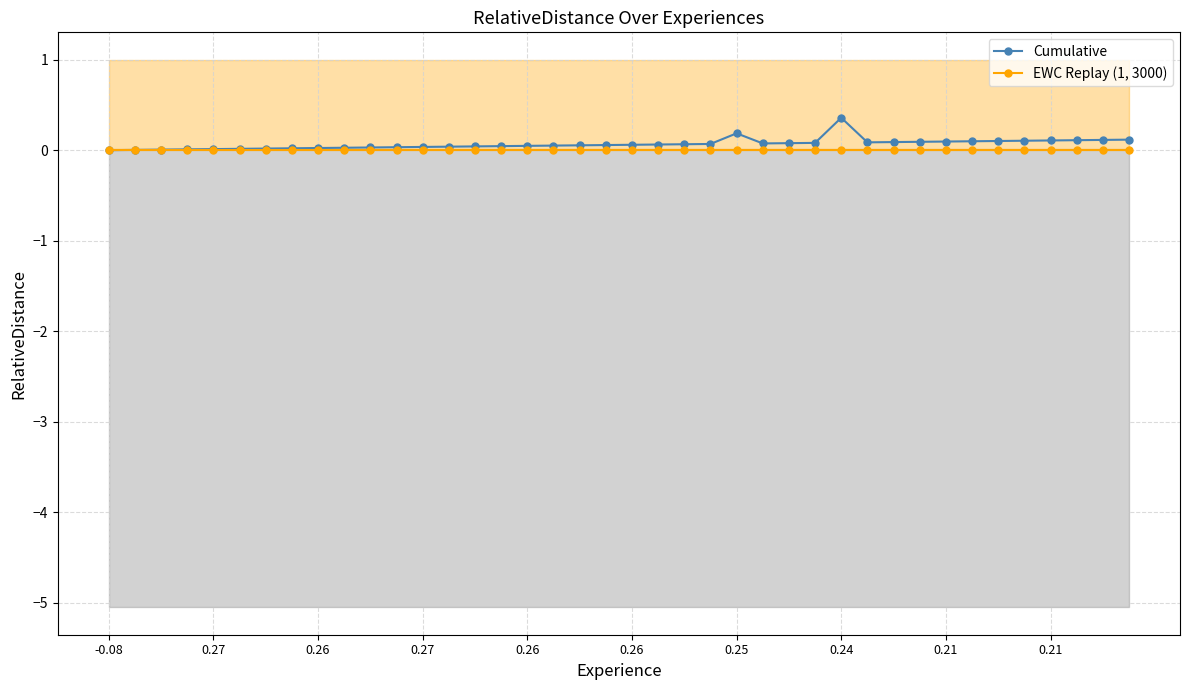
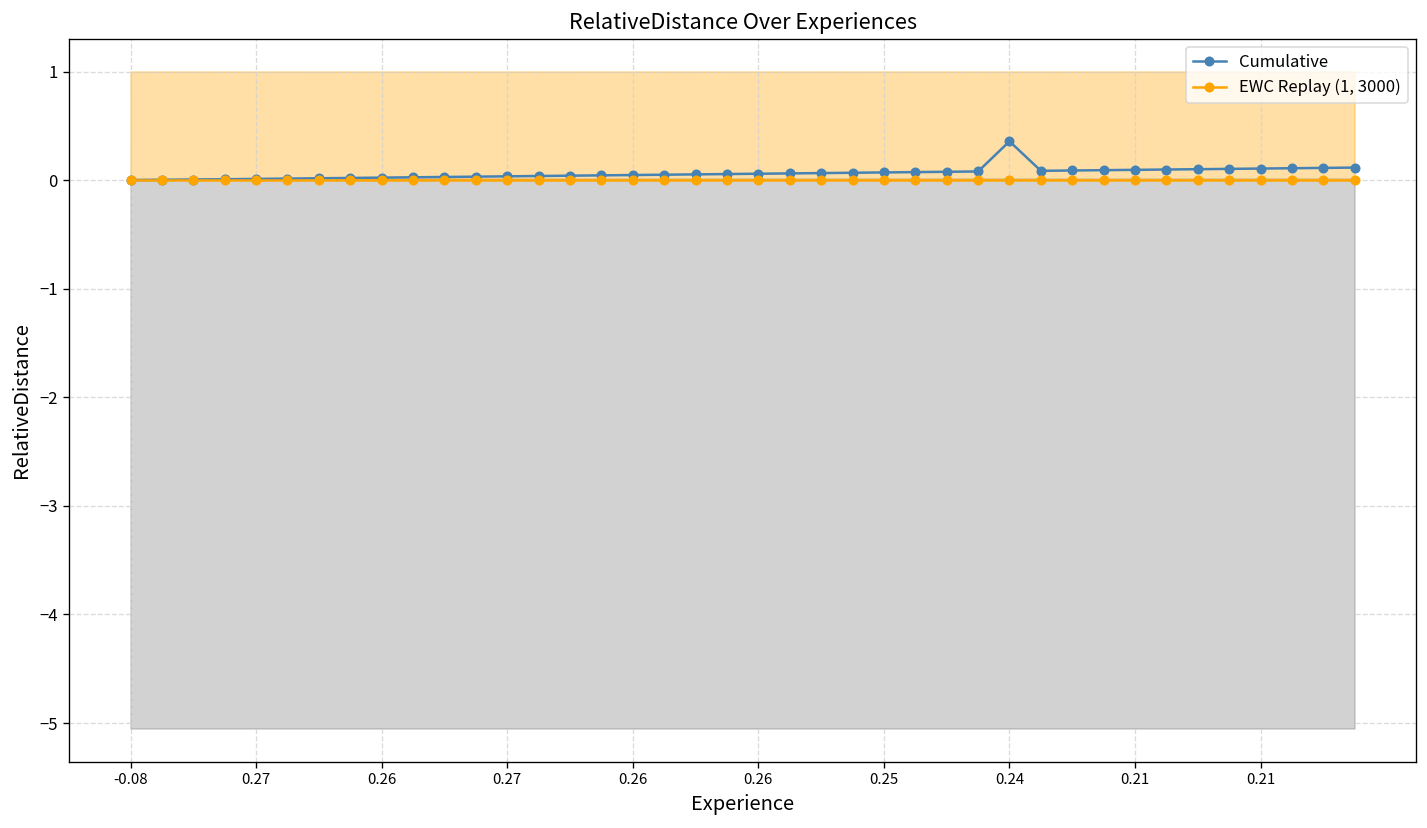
Cumulative, 0.25: 0.2 -> 0.1
